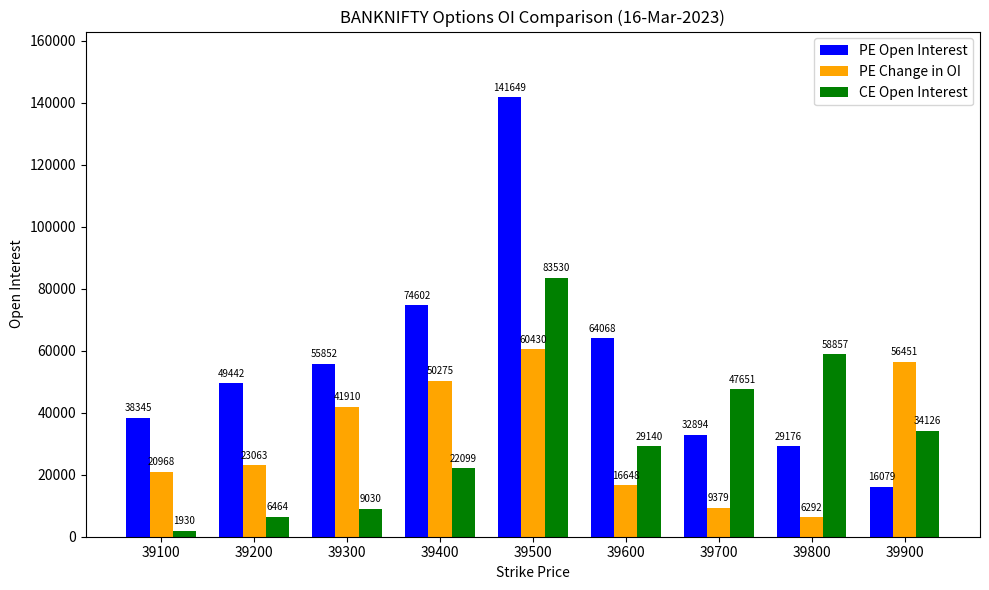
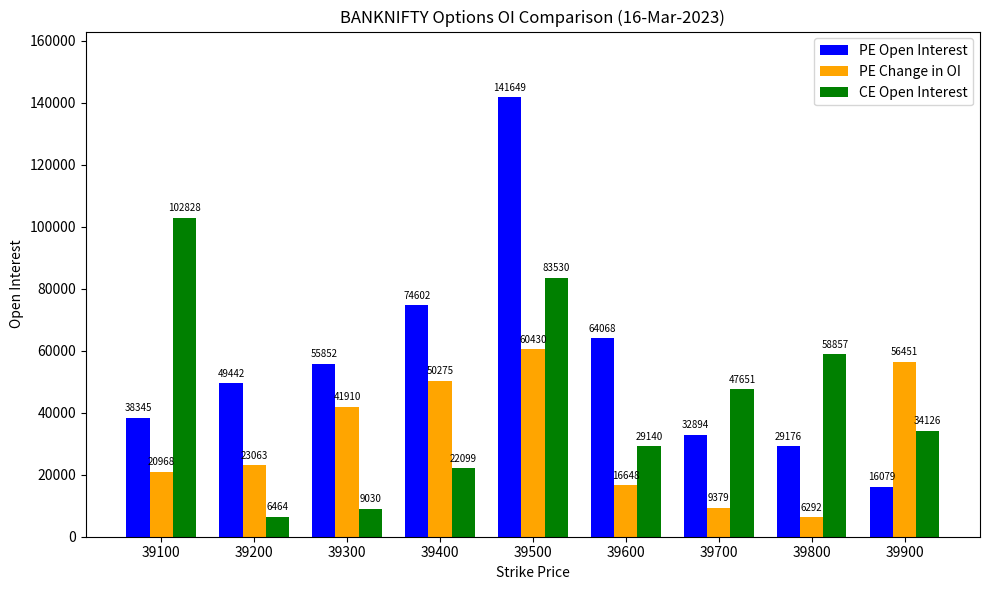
CE Open Interest, 39100: 1930 -> 102828
